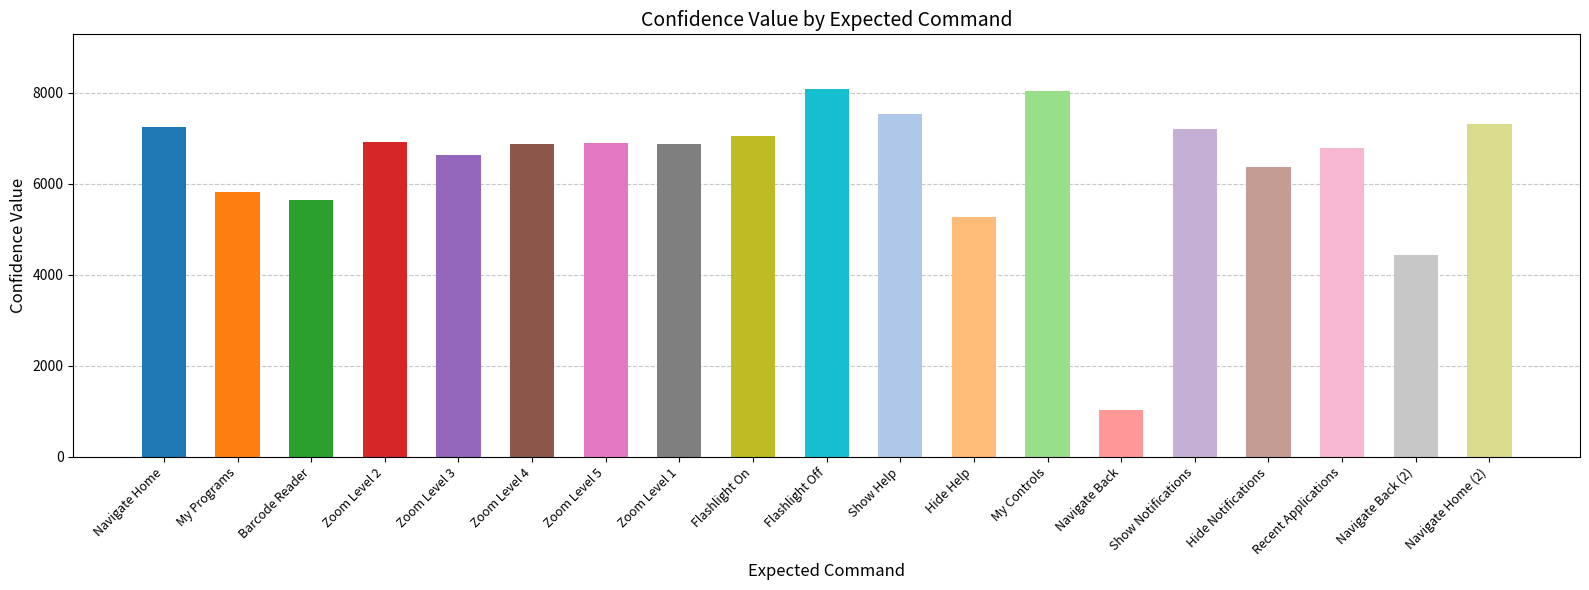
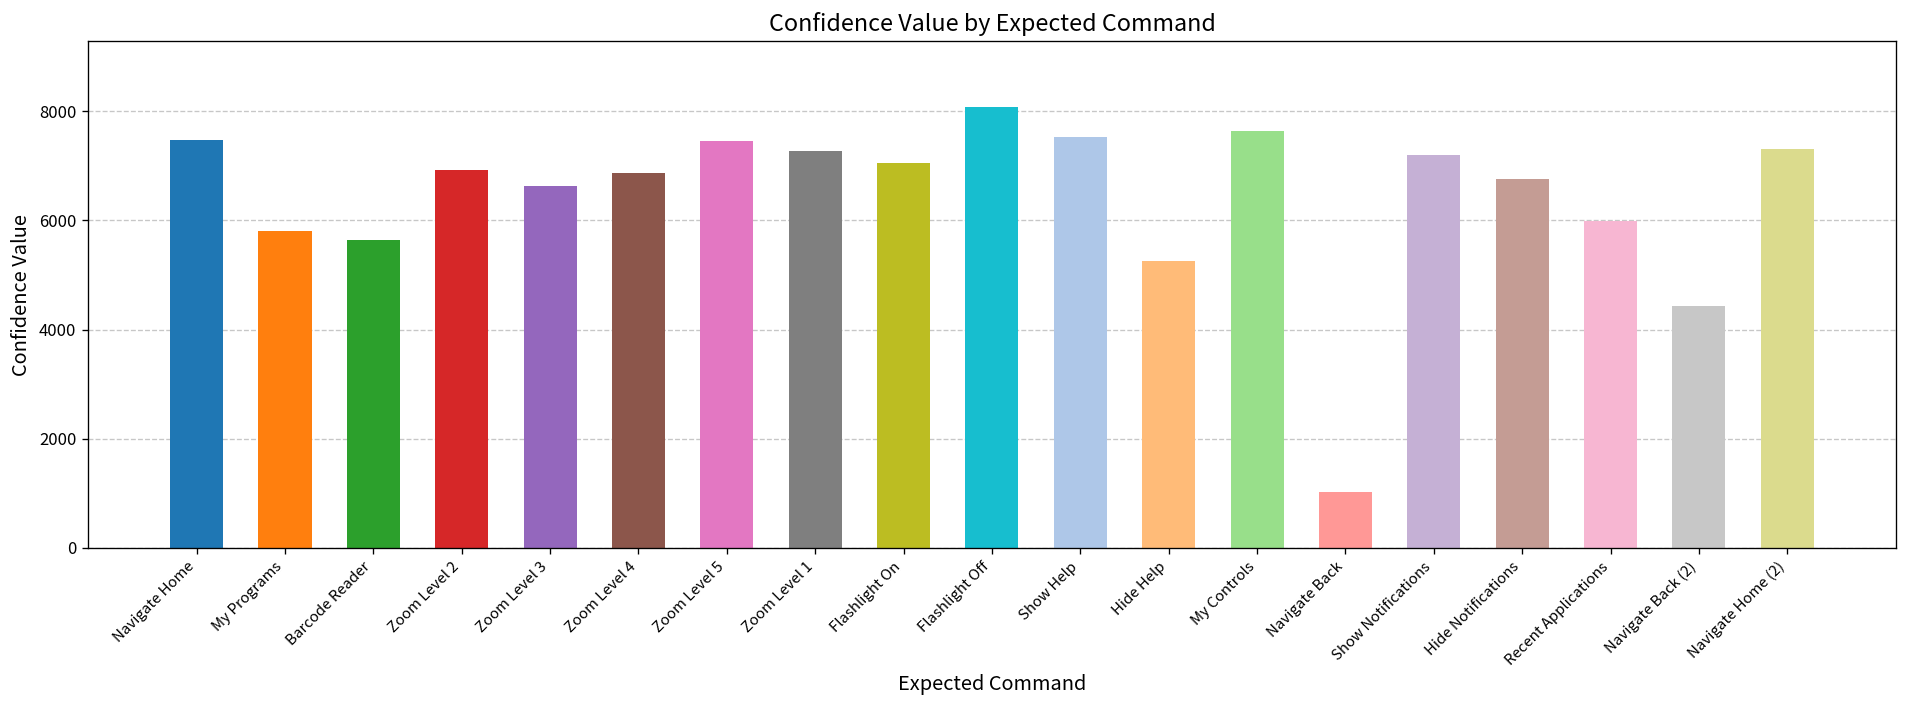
Navigate Home: 7200 -> 7500
Zoom Level 5: 6900 -> 7500
Zoom Level 1: 6900 -> 7300
My Controls: 8000 -> 7600
Hide Notifications: 6400 -> 6800
Recent Applications: 6800 -> 6000
